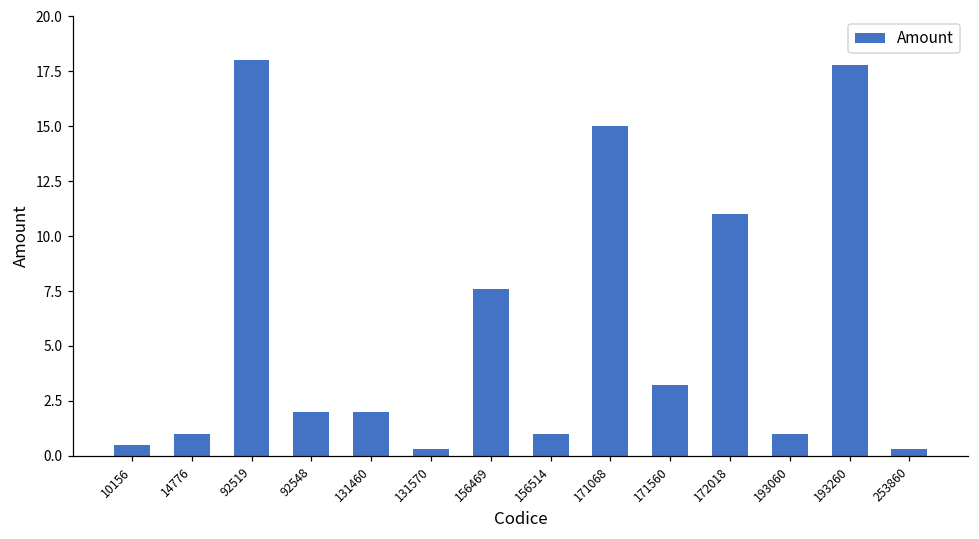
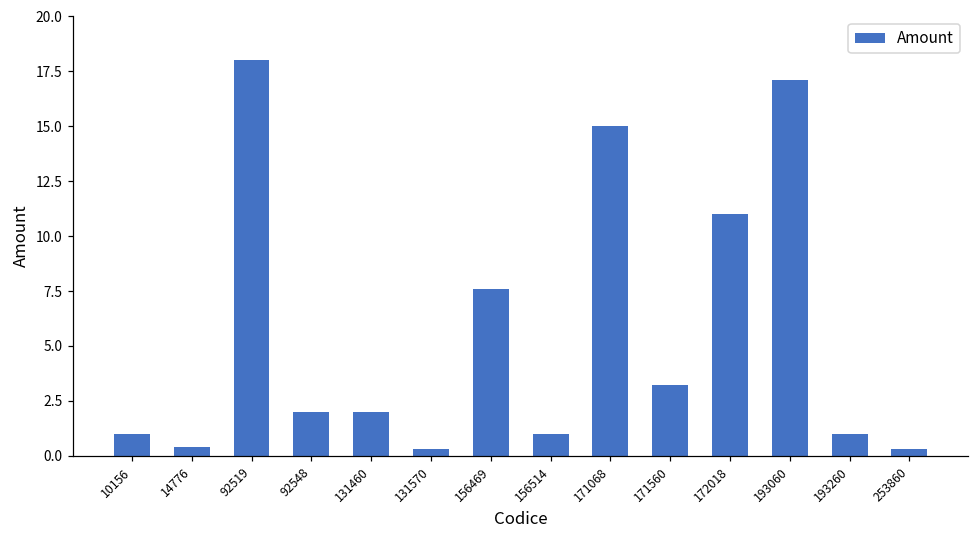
10156: 0.5 -> 1.0
14776: 1.0 -> 0.4
193060: 1.0 -> 17.1
193260: 17.8 -> 1.0
